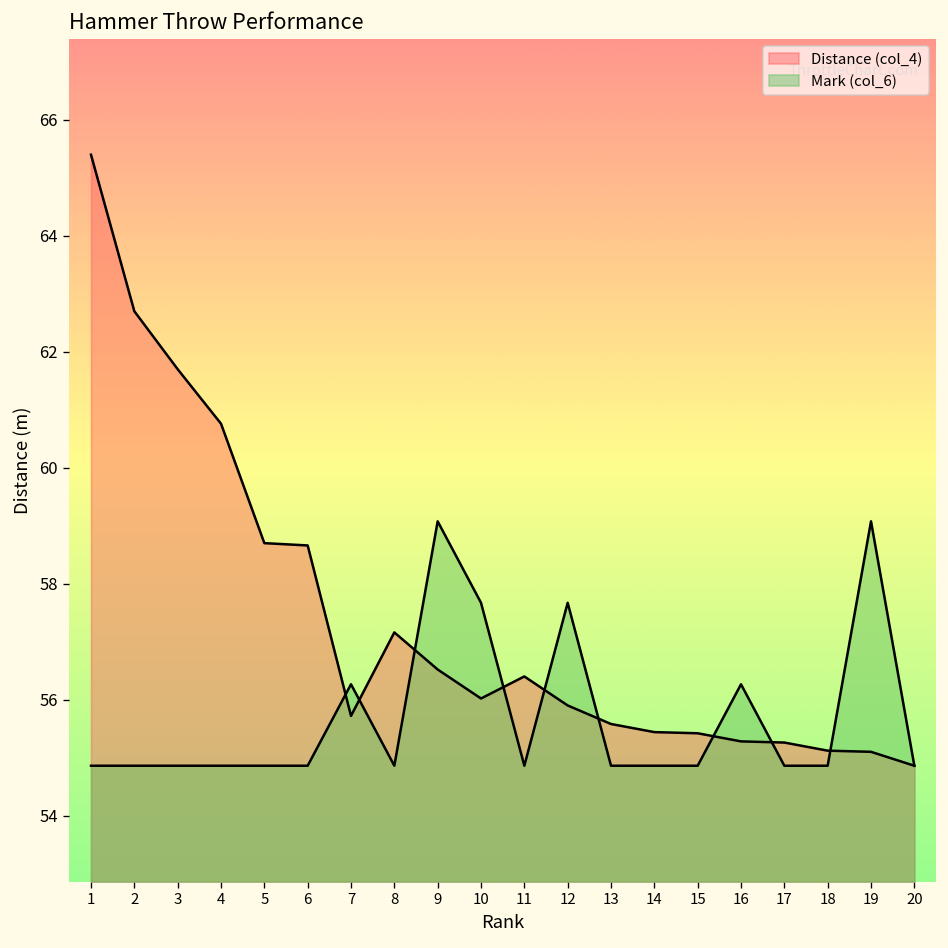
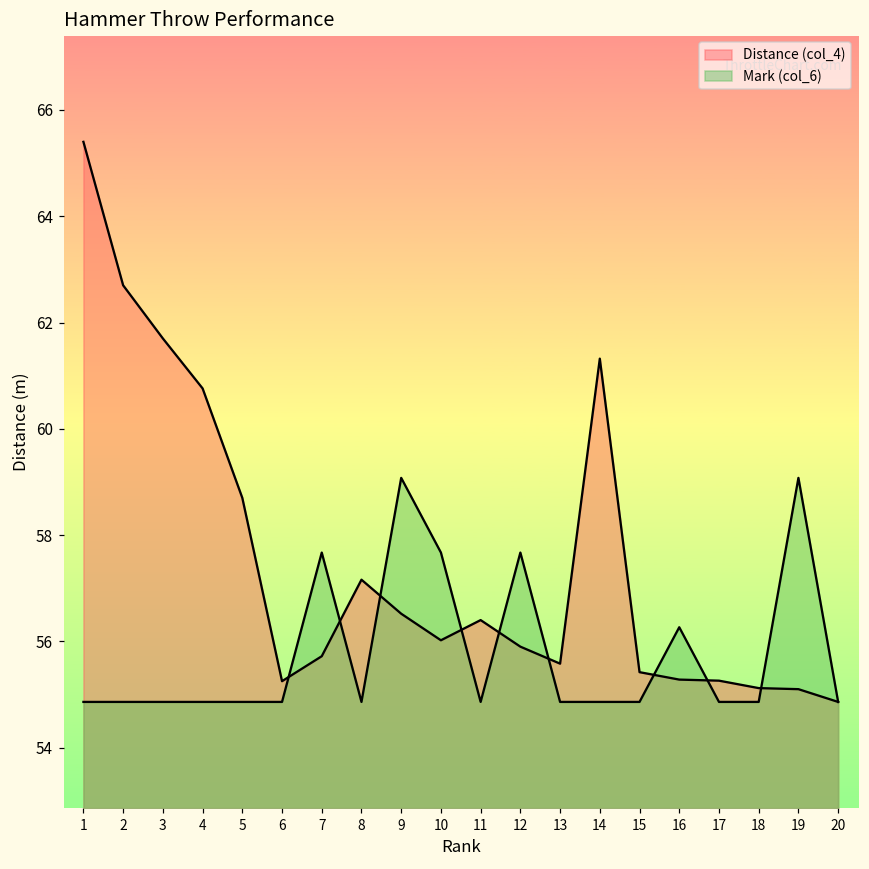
Distance (col_4), 6: 58.7 -> 55.3
Mark (col_6), 7: 56.3 -> 57.7
Distance (col_4), 14: 55.4 -> 61.3
